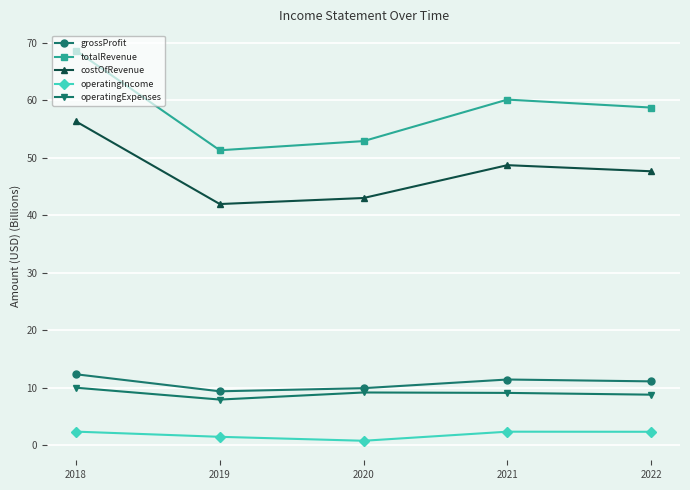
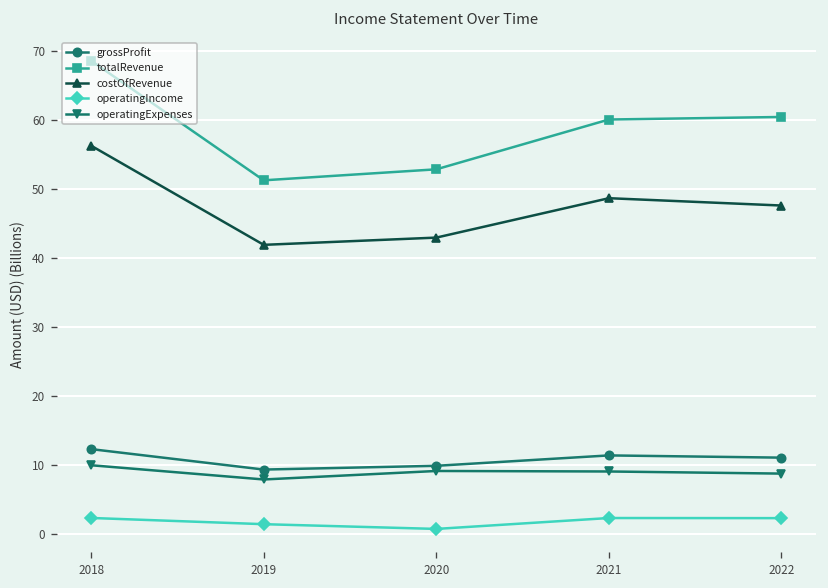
totalRevenue, 2022: 59 -> 60
